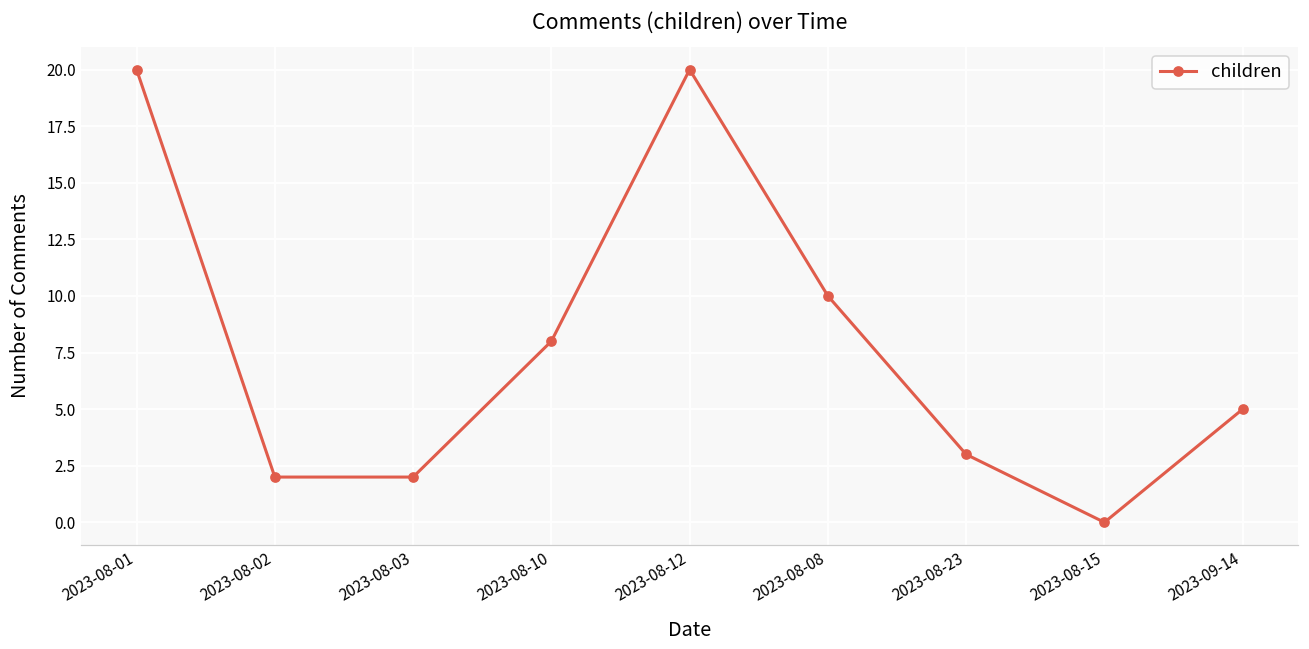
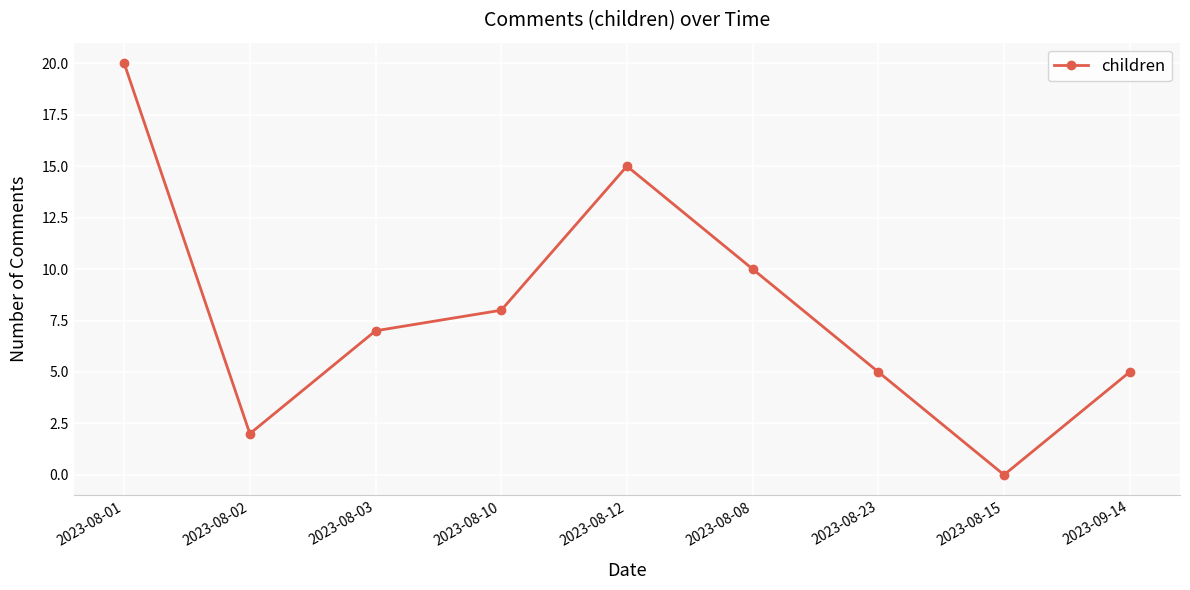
2023-08-03: 2 -> 7
2023-08-12: 20 -> 15
2023-08-23: 3 -> 5
